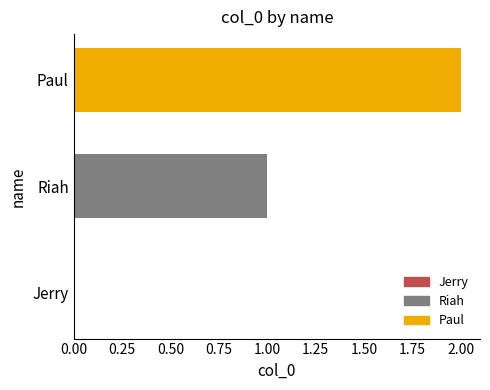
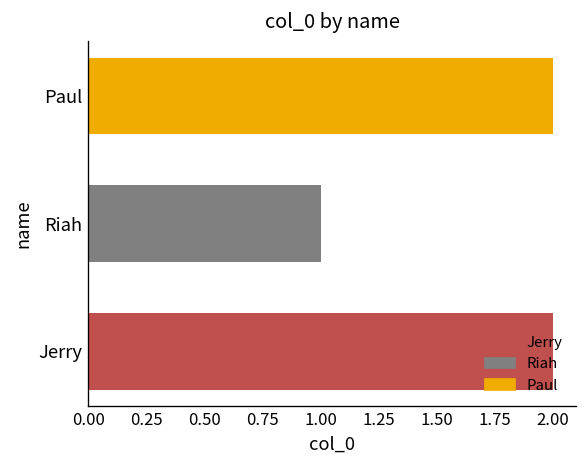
Jerry: 0 -> 2
